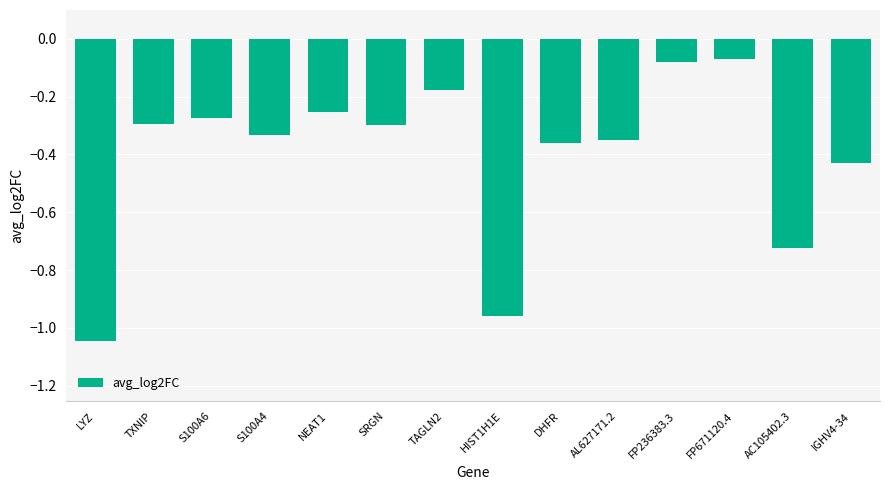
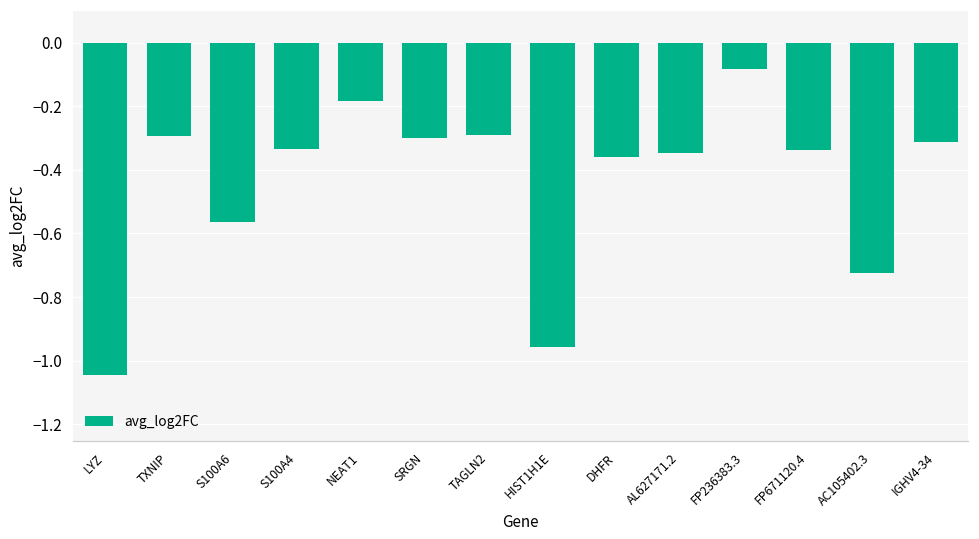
S100A6: -0.27 -> -0.56
NEAT1: -0.25 -> -0.18
TAGLN2: -0.18 -> -0.29
FP671120.4: -0.07 -> -0.34
IGHV4-34: -0.43 -> -0.31
